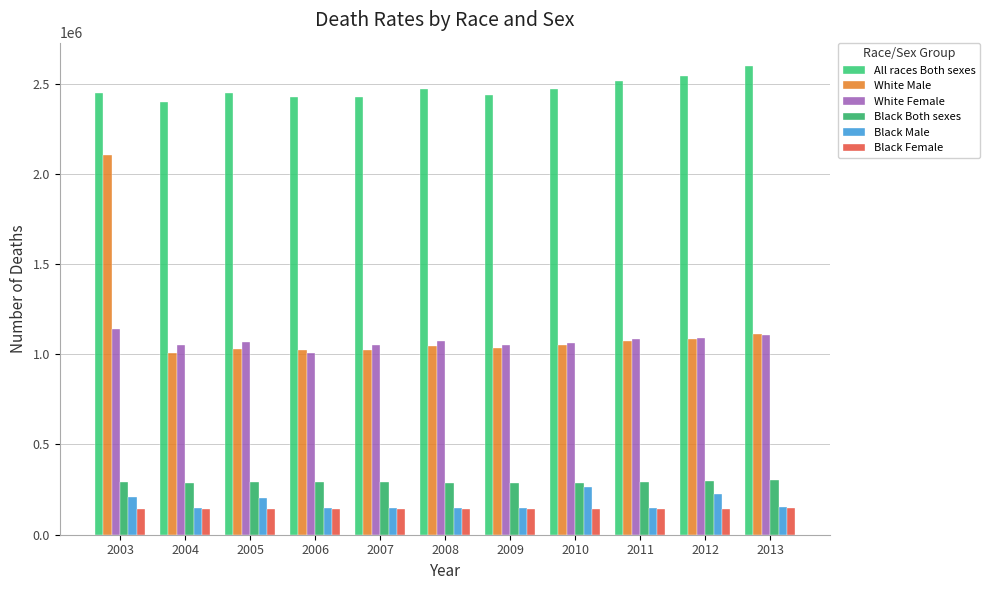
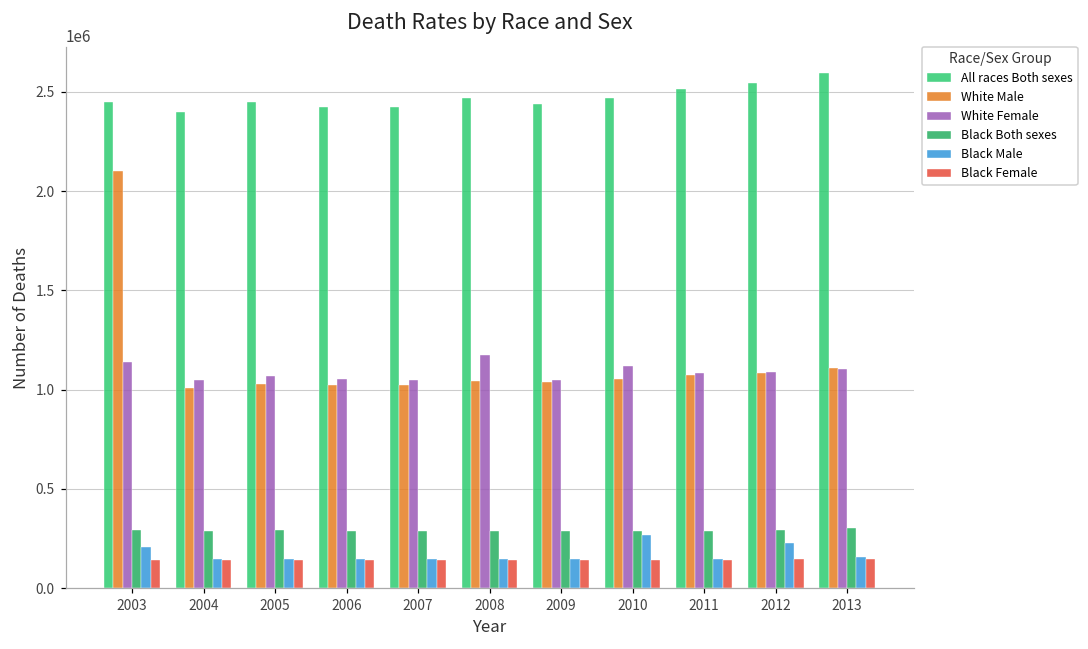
Black Male, 2005: 200000 -> 150000
White Female, 2006: 1010000 -> 1060000
White Female, 2008: 1070000 -> 1170000
White Female, 2010: 1060000 -> 1120000
